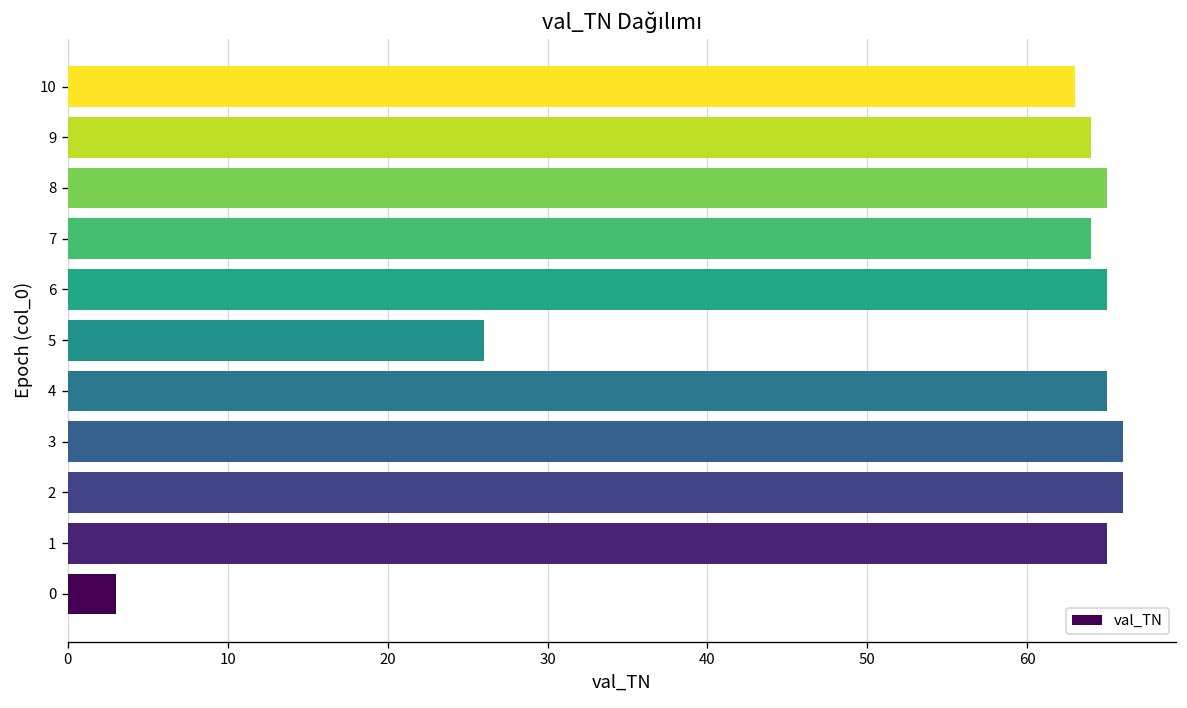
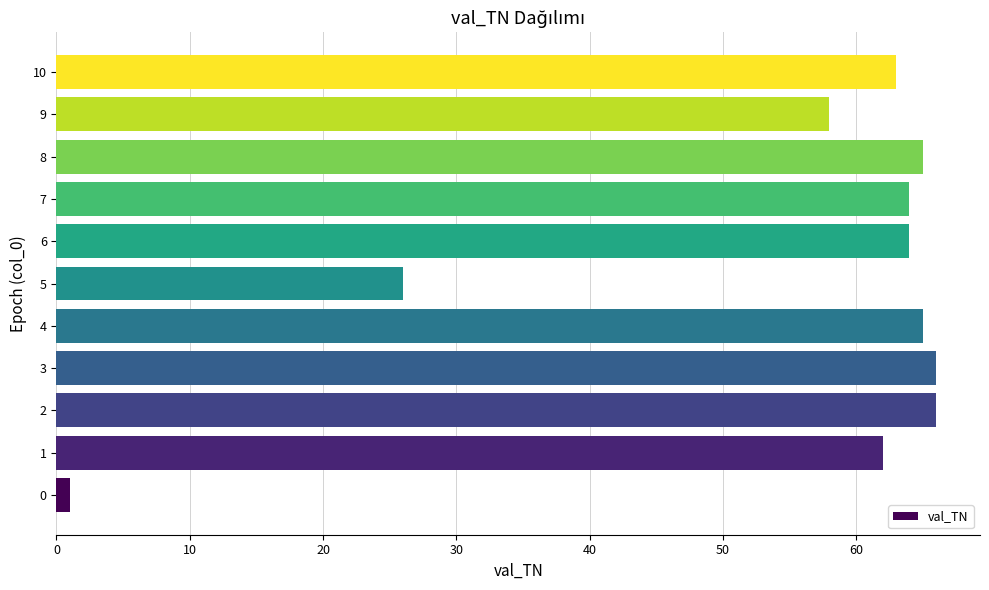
9: 64 -> 58
6: 65 -> 64
1: 65 -> 62
0: 3 -> 1
